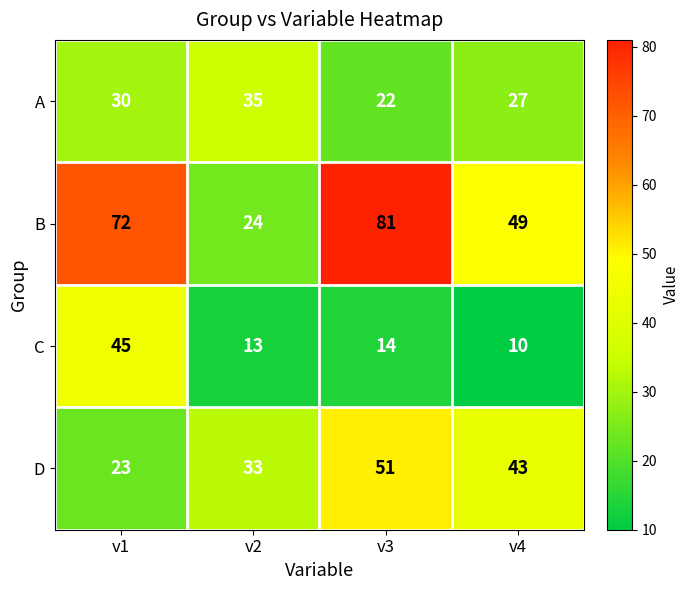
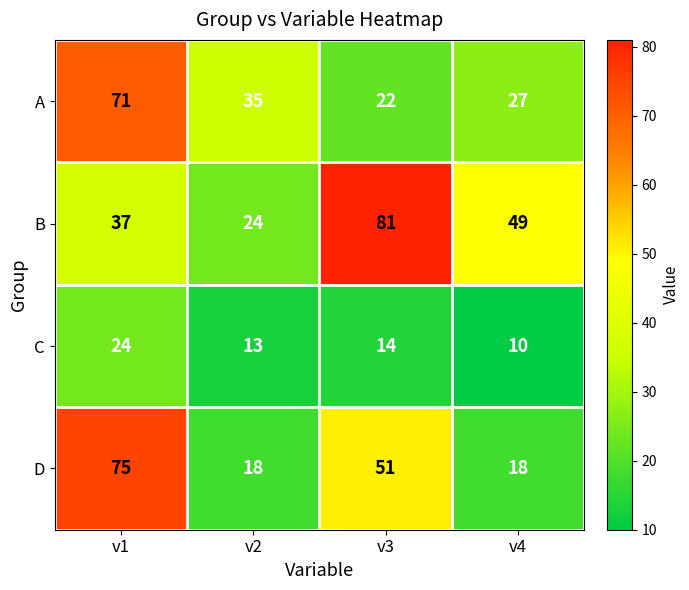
A, v1: 30 -> 71
B, v1: 72 -> 37
C, v1: 45 -> 24
D, v1: 23 -> 75
D, v2: 33 -> 18
D, v4: 43 -> 18
